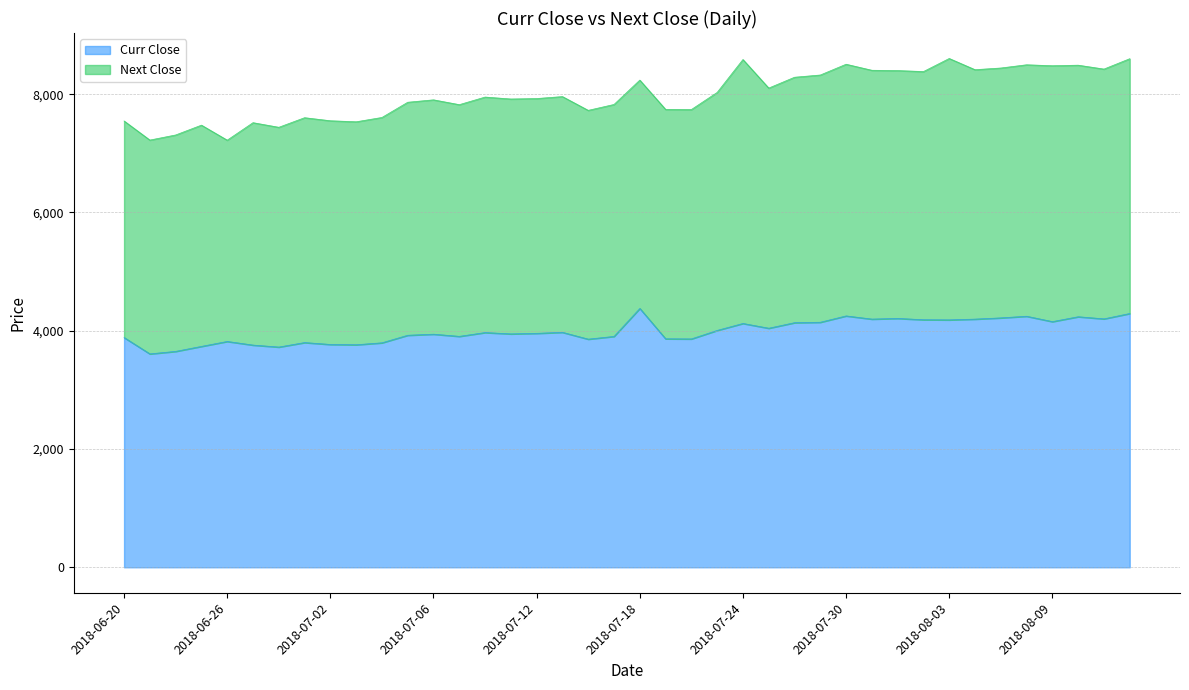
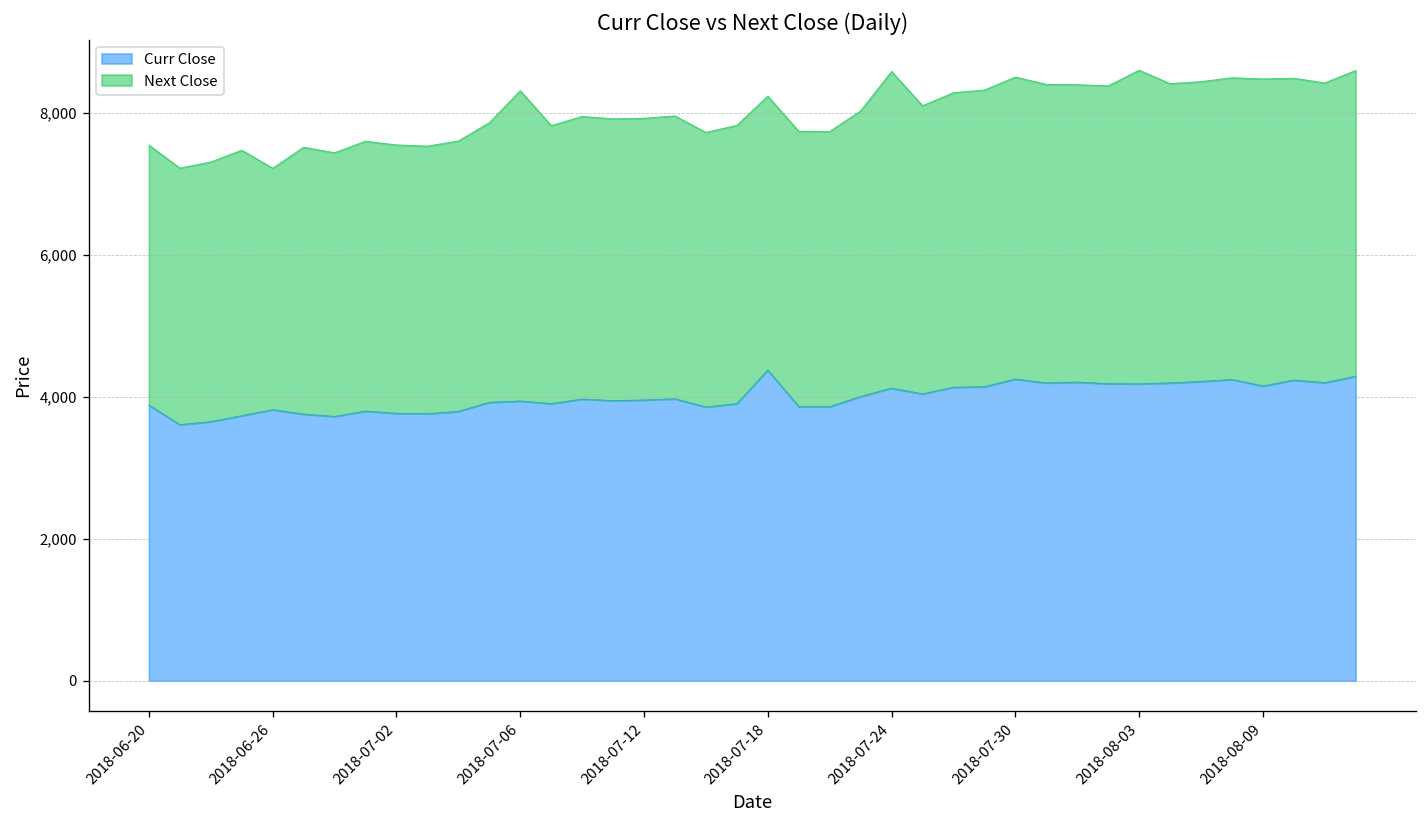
Next Close, 2018-07-06: 4,000 -> 4,400
